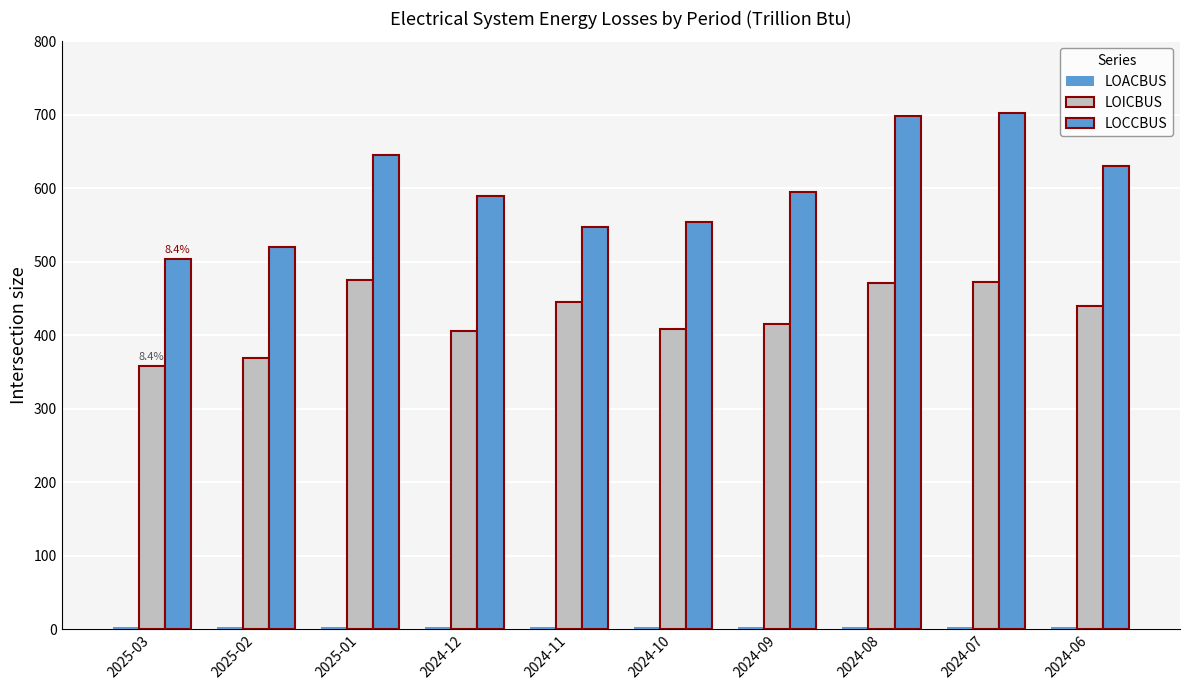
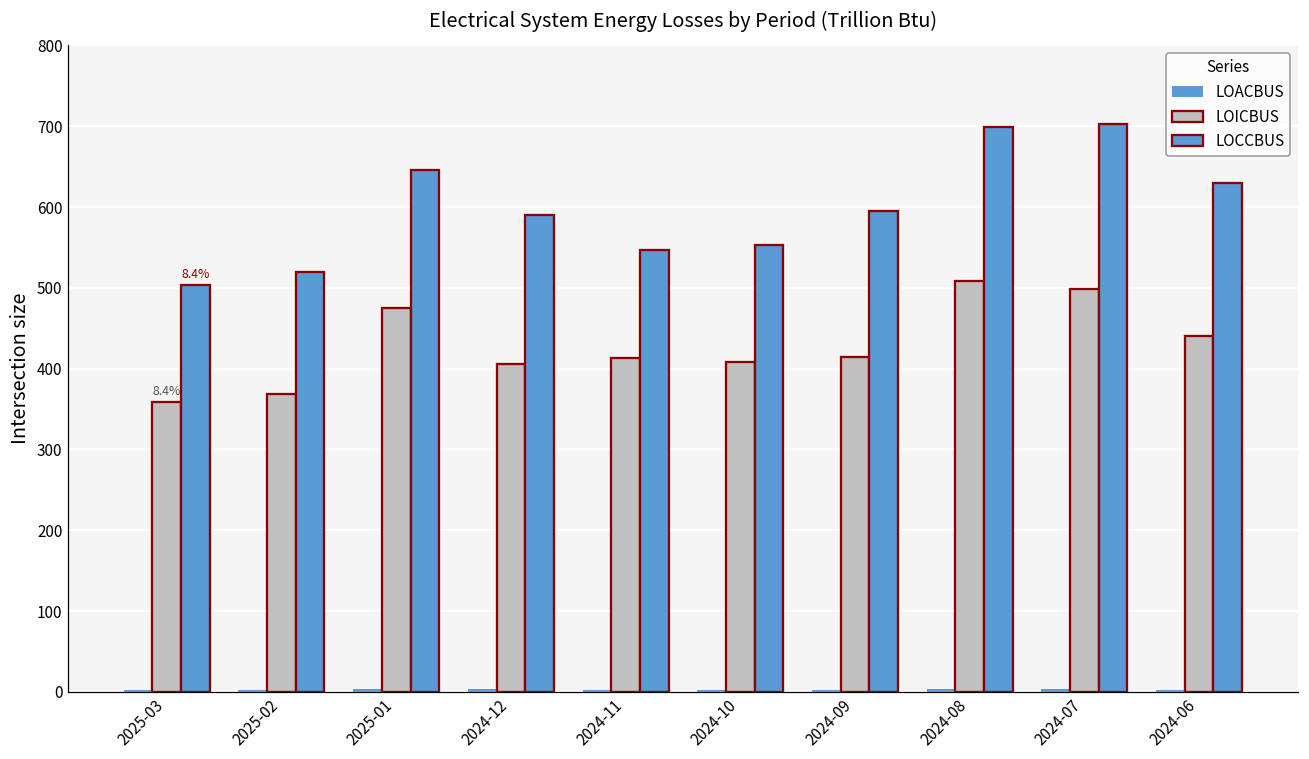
LOICBUS, 2024-11: 450 -> 410
LOICBUS, 2024-08: 470 -> 510
LOICBUS, 2024-07: 470 -> 500
